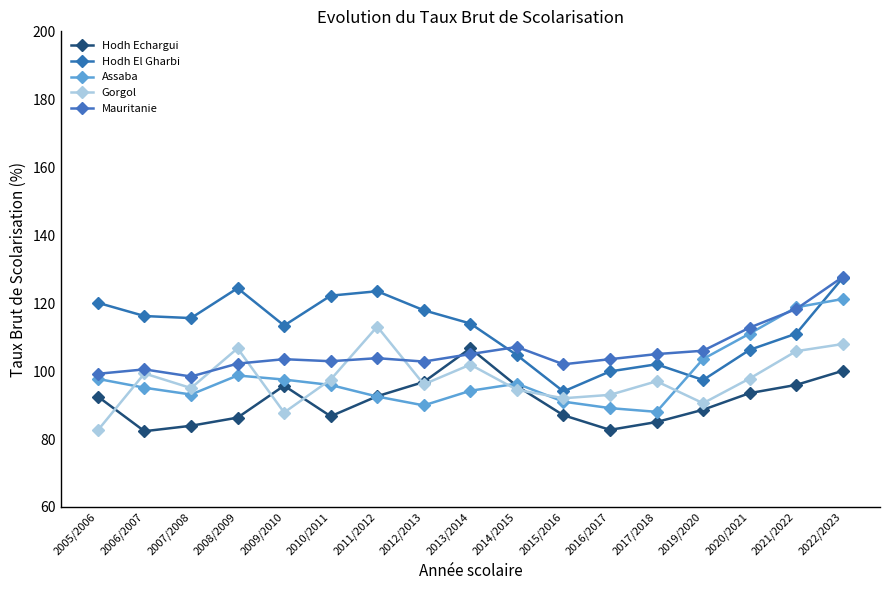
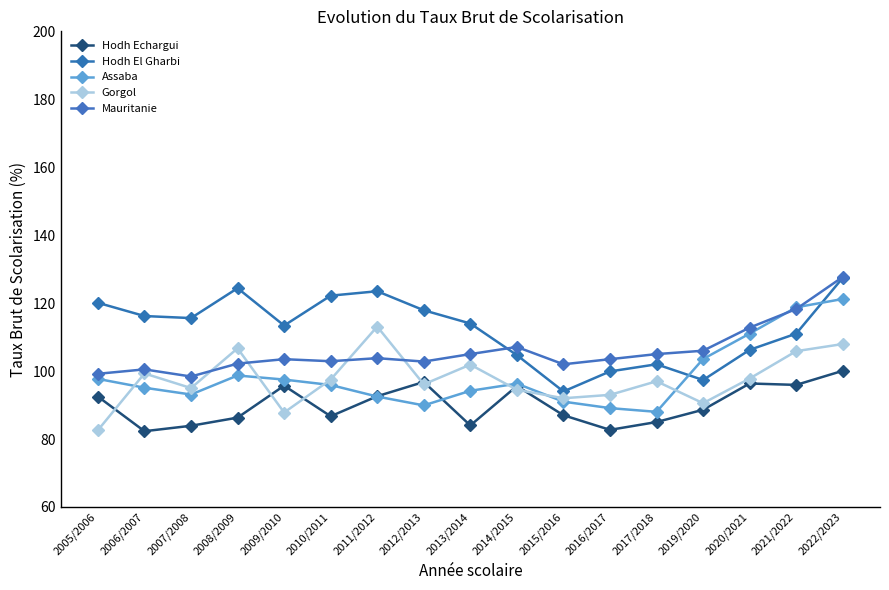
Hodh Echargui, 2013/2014: 107 -> 84
Hodh Echargui, 2020/2021: 94 -> 96
